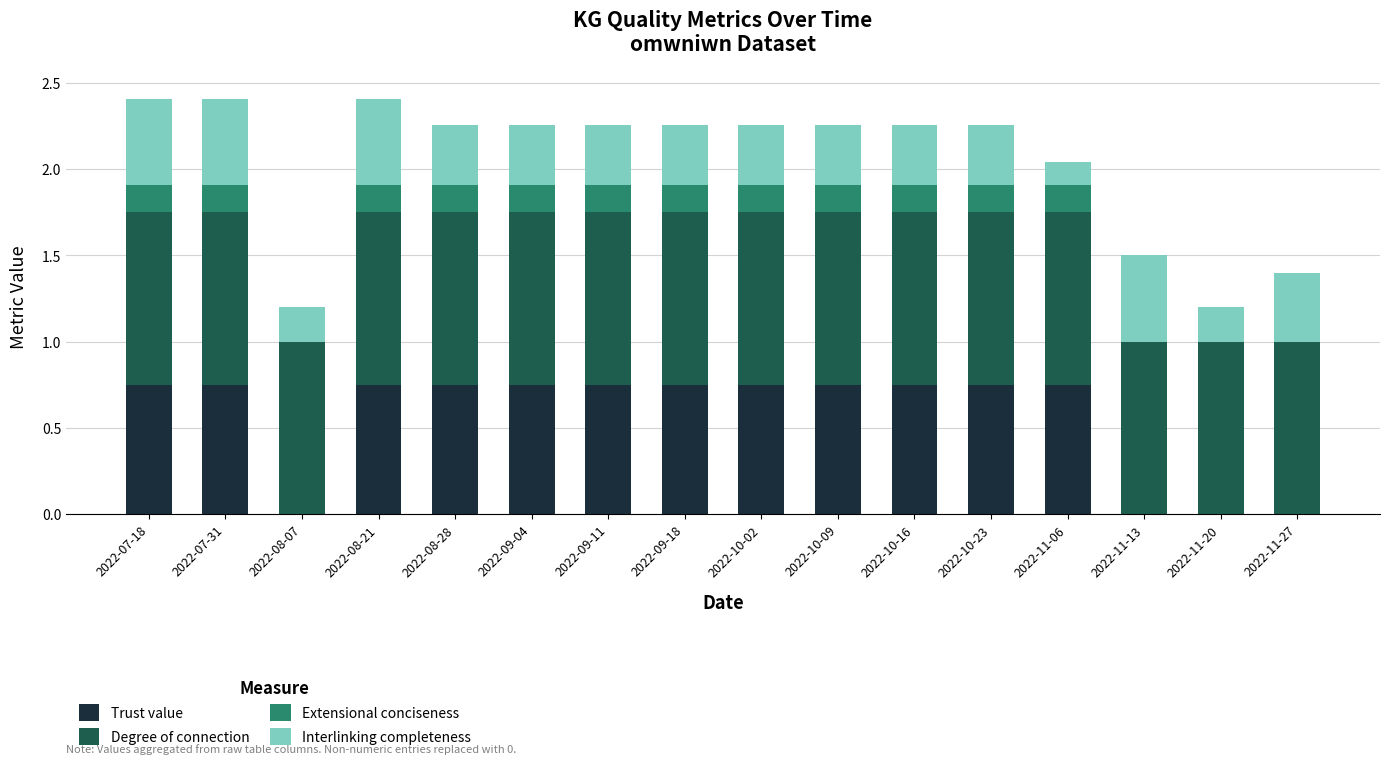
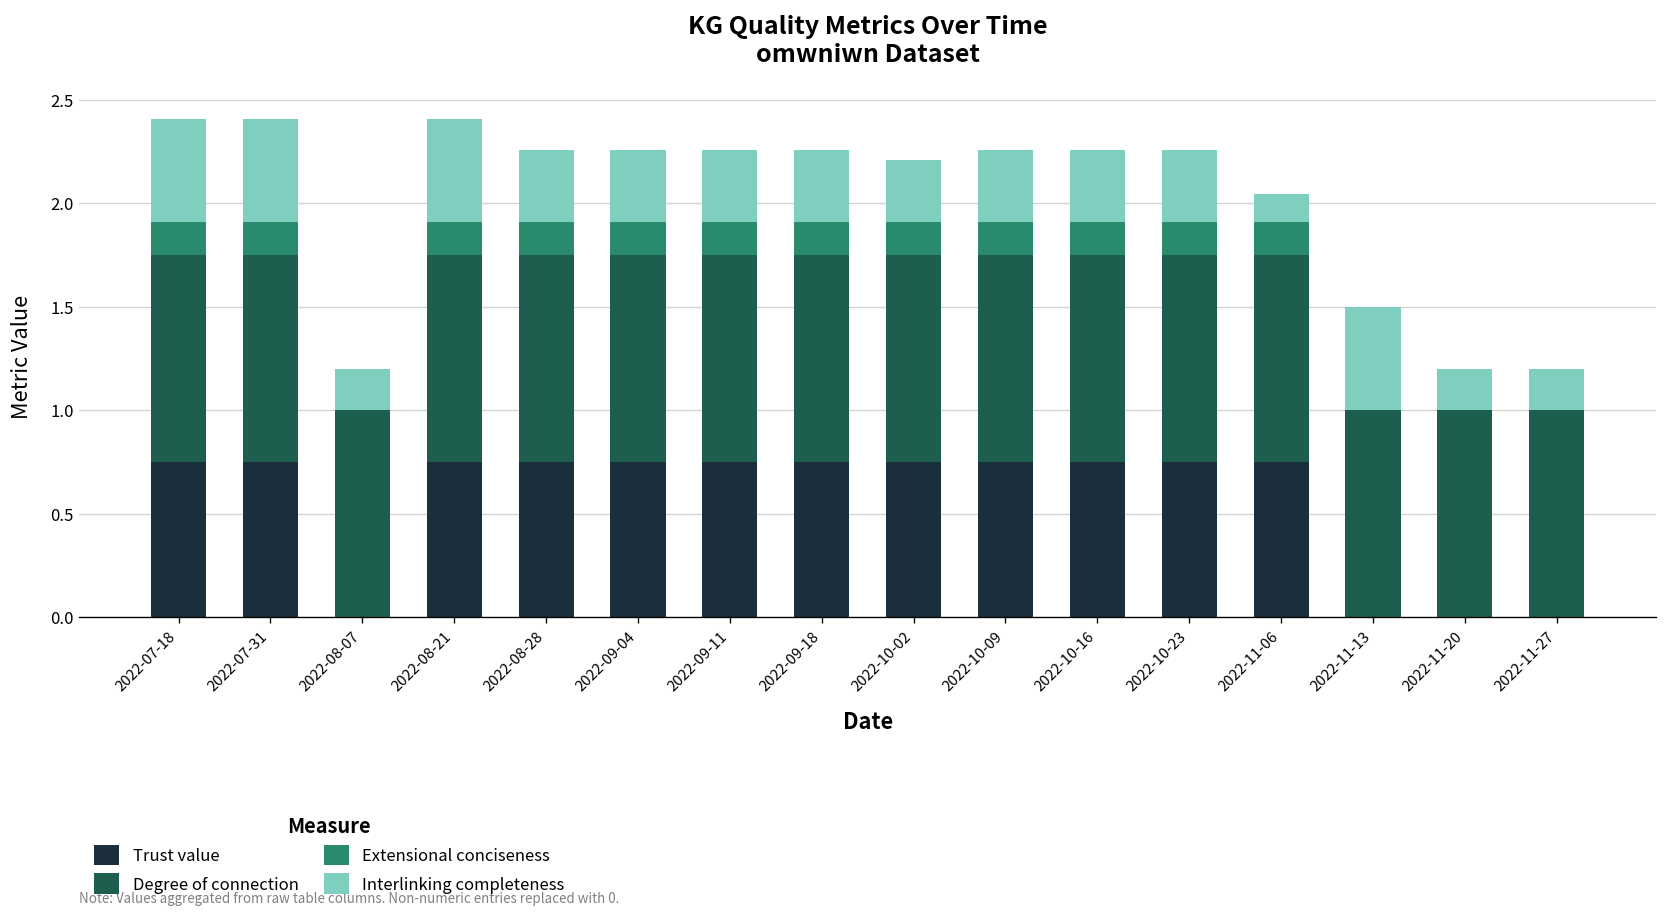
Interlinking completeness, 2022-10-02: 0.35 -> 0.30
Interlinking completeness, 2022-11-27: 0.4 -> 0.2
